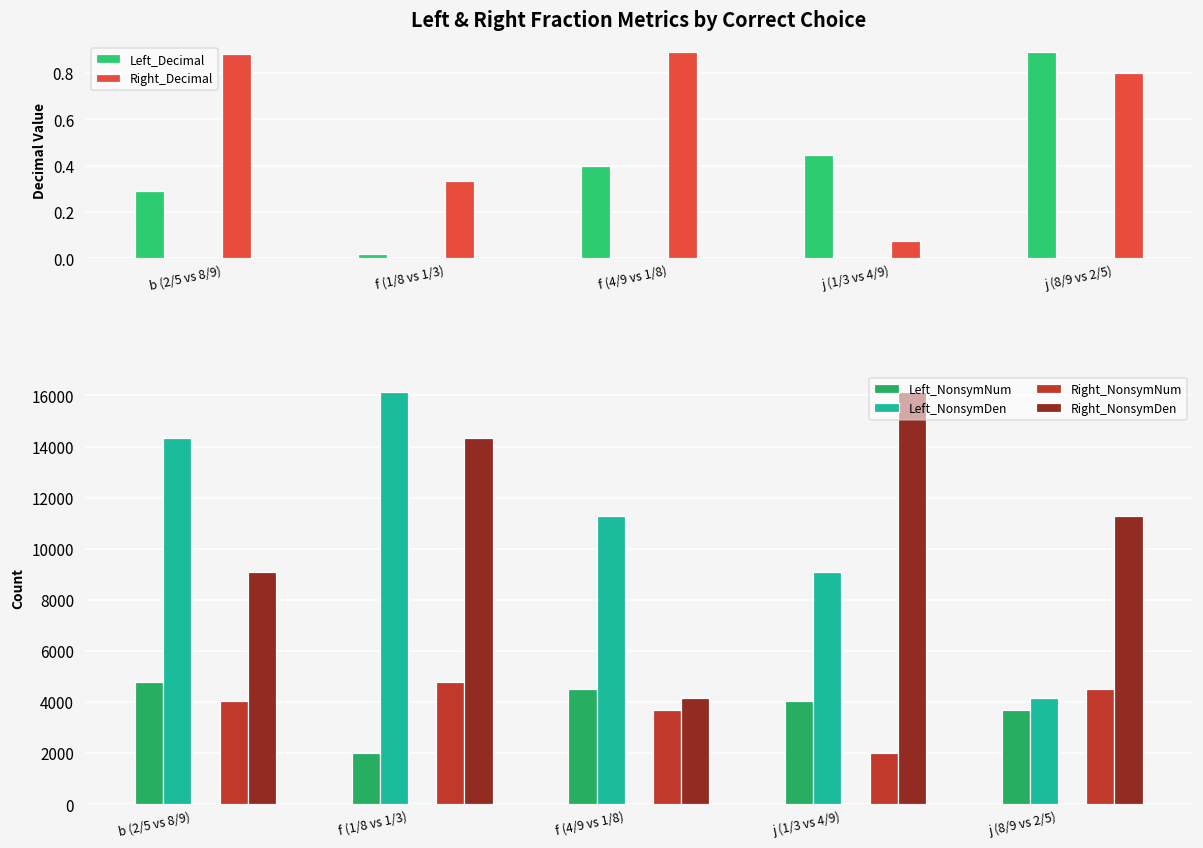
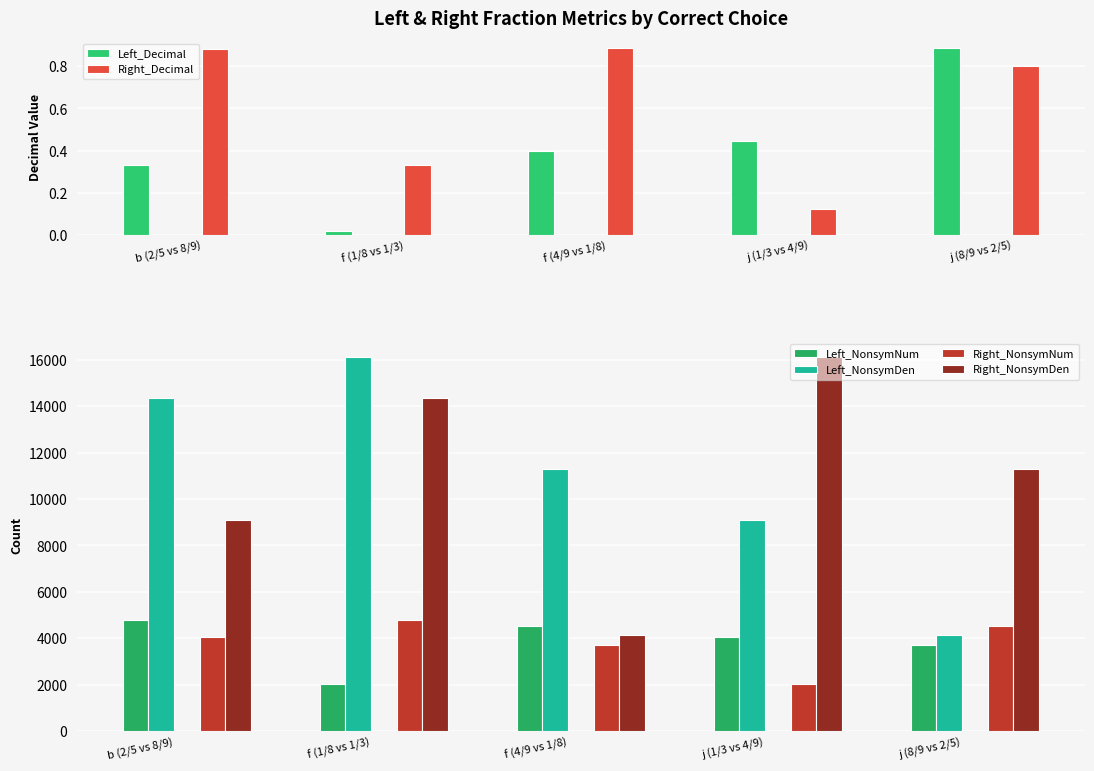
Left & Right Fraction Metrics by Correct Choice, Left_Decimal, b (2/5 vs 8/9): 0.29 -> 0.33
Left & Right Fraction Metrics by Correct Choice, Right_Decimal, j (1/3 vs 4/9): 0.08 -> 0.13
